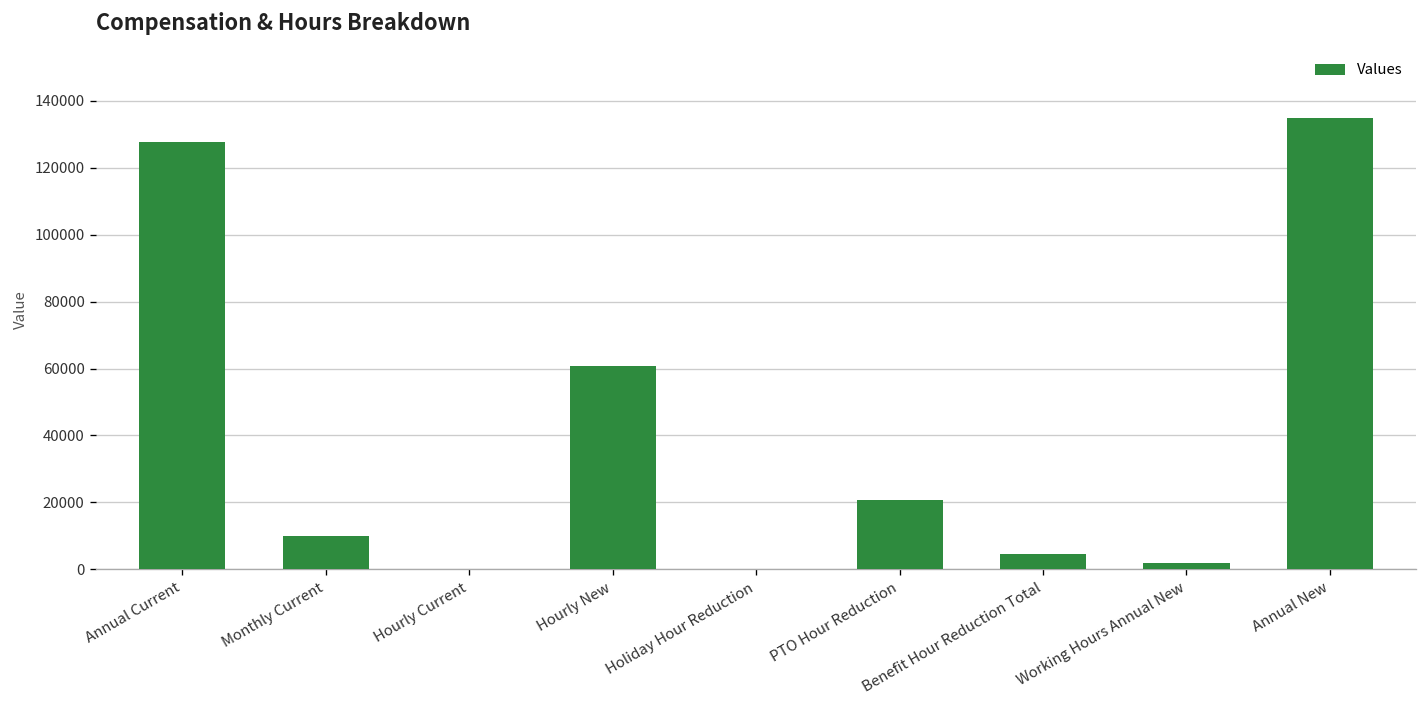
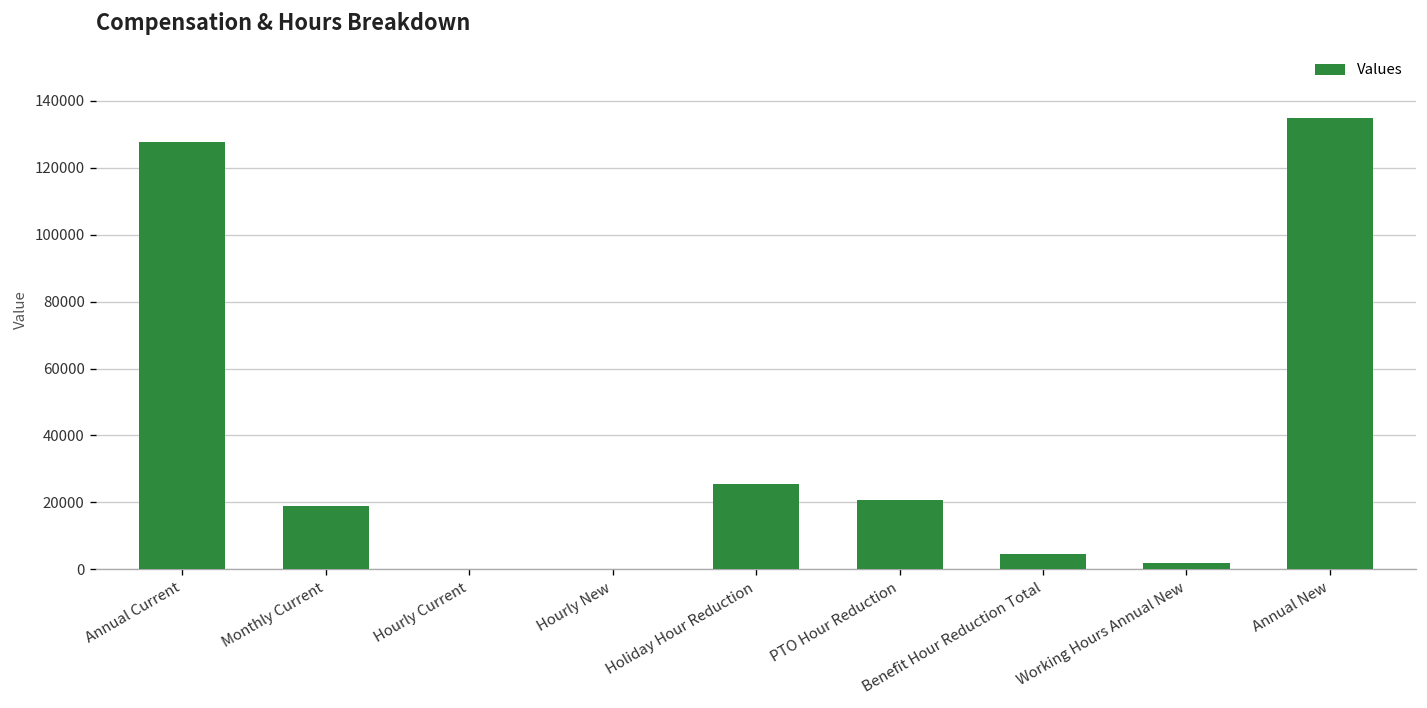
Monthly Current: 10000 -> 19000
Hourly New: 61000 -> 0
Holiday Hour Reduction: 0 -> 26000
